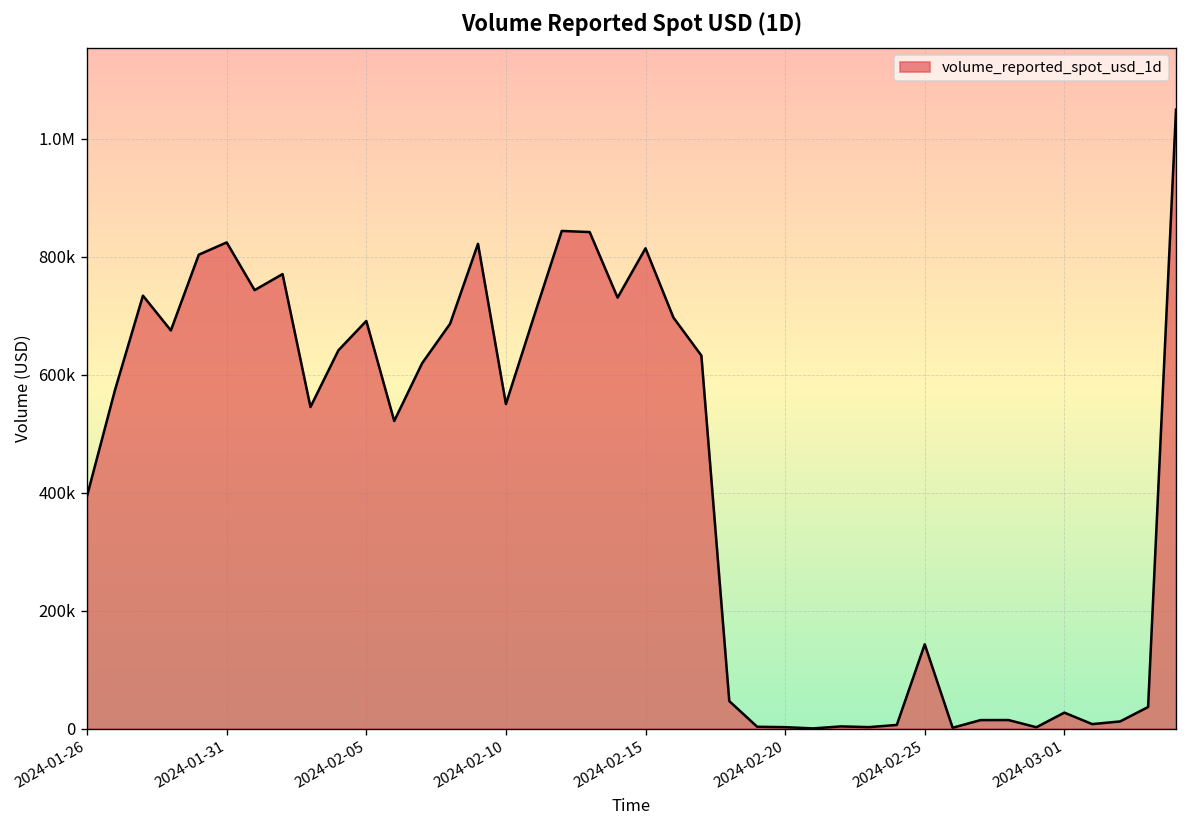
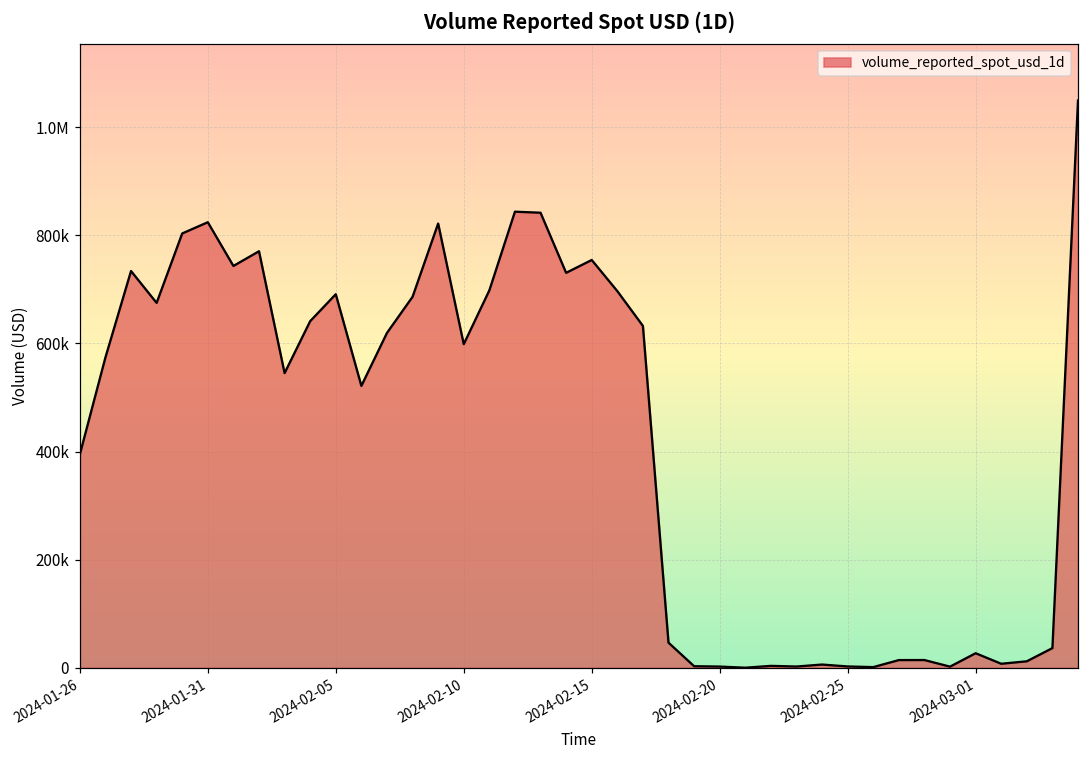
2024-02-10: 550000 -> 600000
2024-02-15: 810000 -> 750000
2024-02-25: 140000 -> 0
